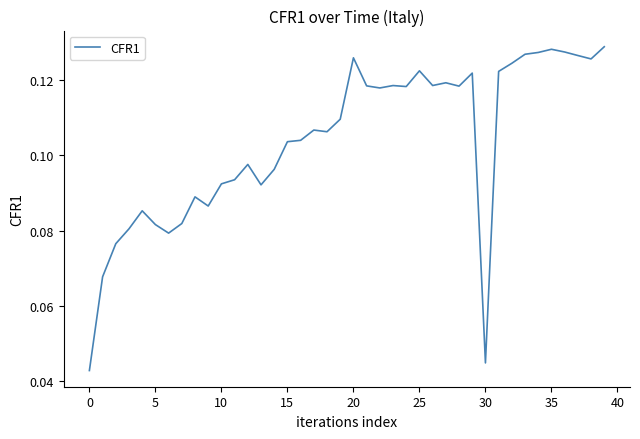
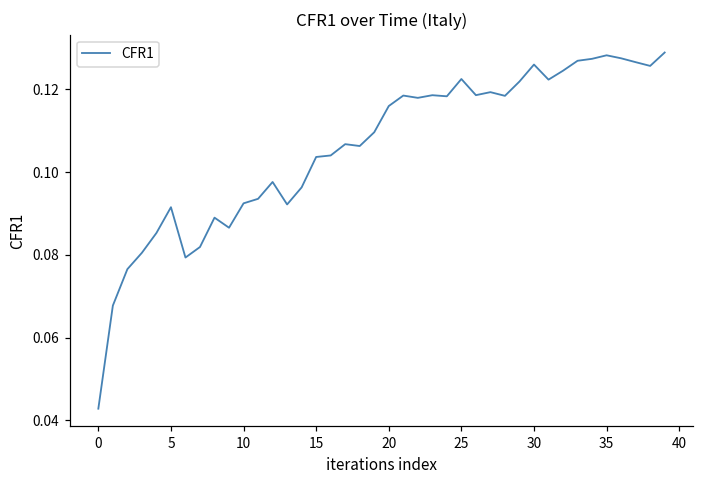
5: 0.082 -> 0.092
20: 0.126 -> 0.116
30: 0.045 -> 0.126
